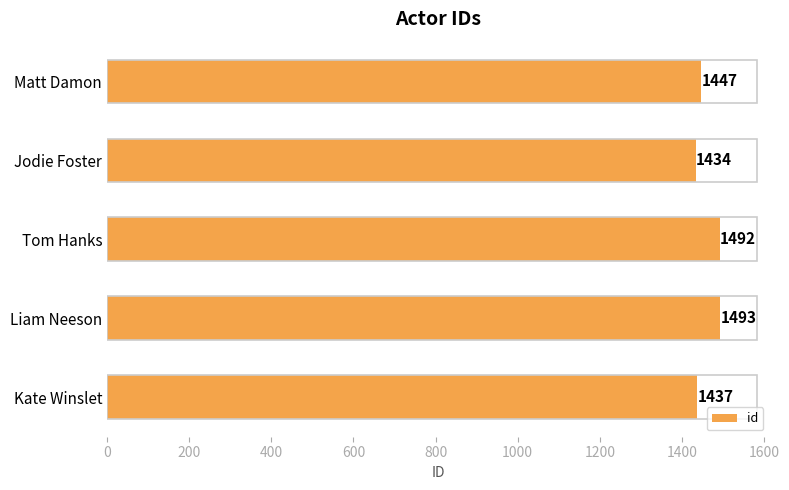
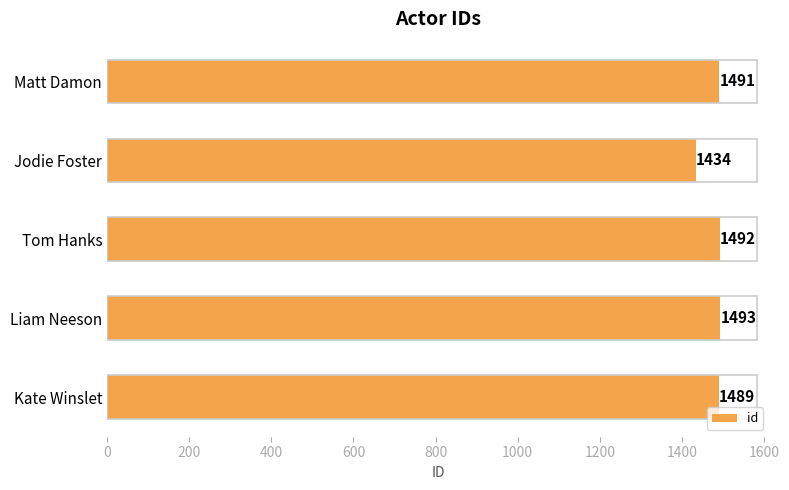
Matt Damon: 1447 -> 1491
Kate Winslet: 1437 -> 1489
